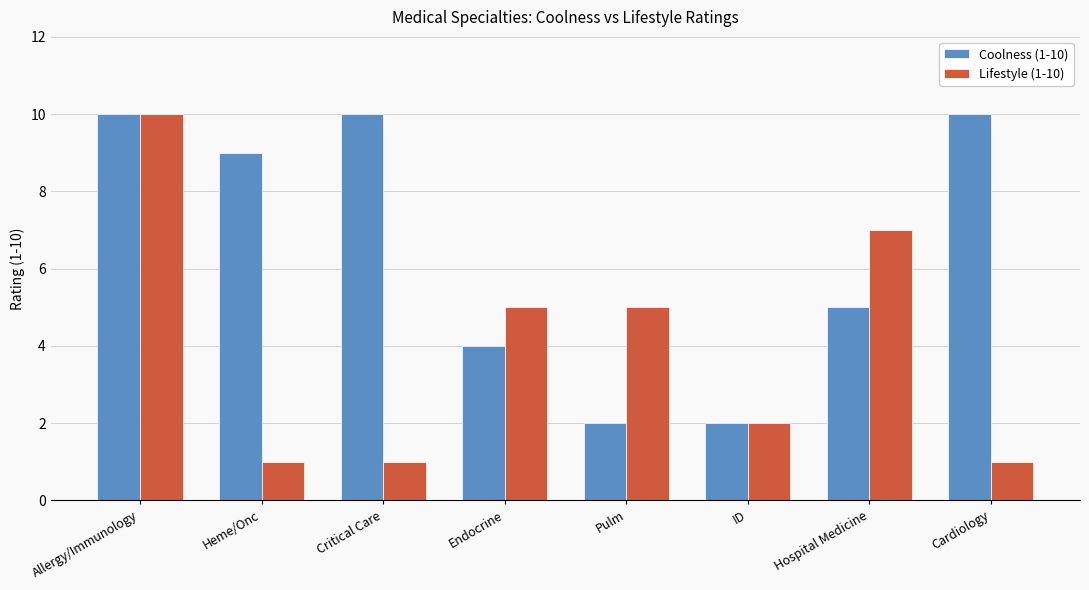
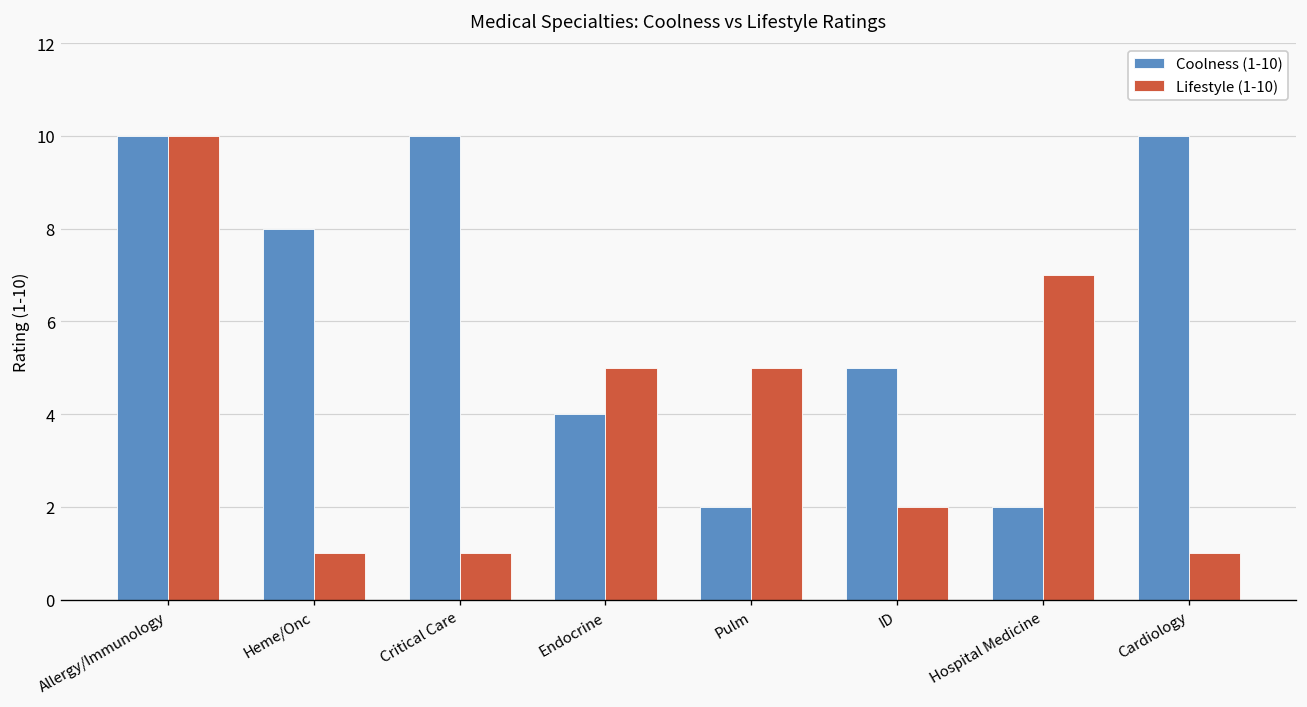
Coolness (1-10), Heme/Onc: 9 -> 8
Coolness (1-10), ID: 2 -> 5
Coolness (1-10), Hospital Medicine: 5 -> 2
